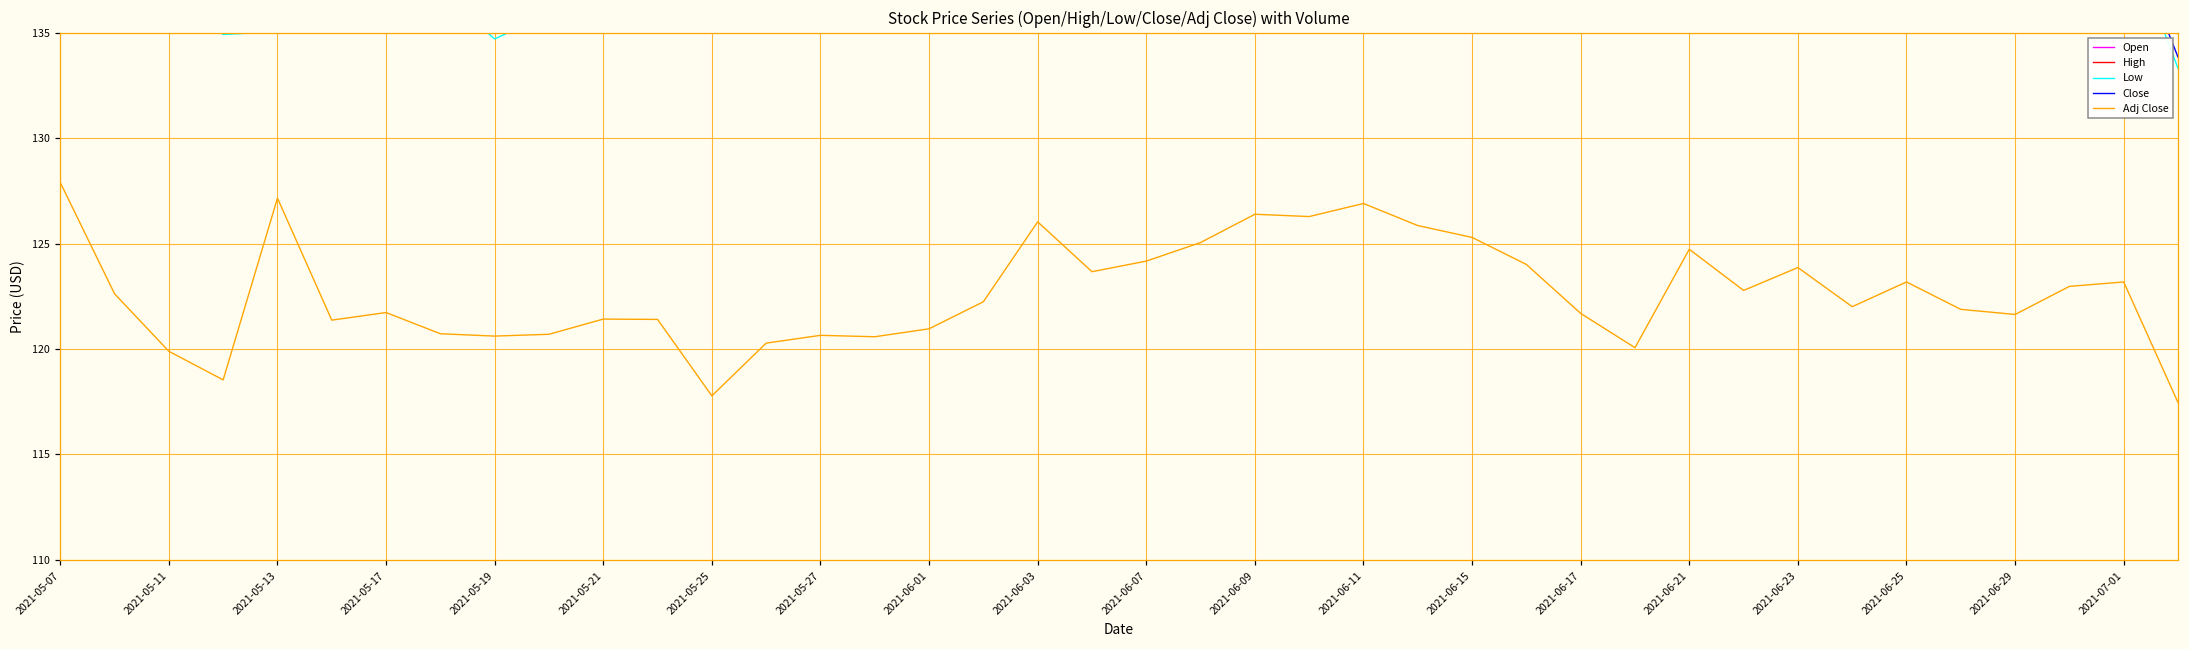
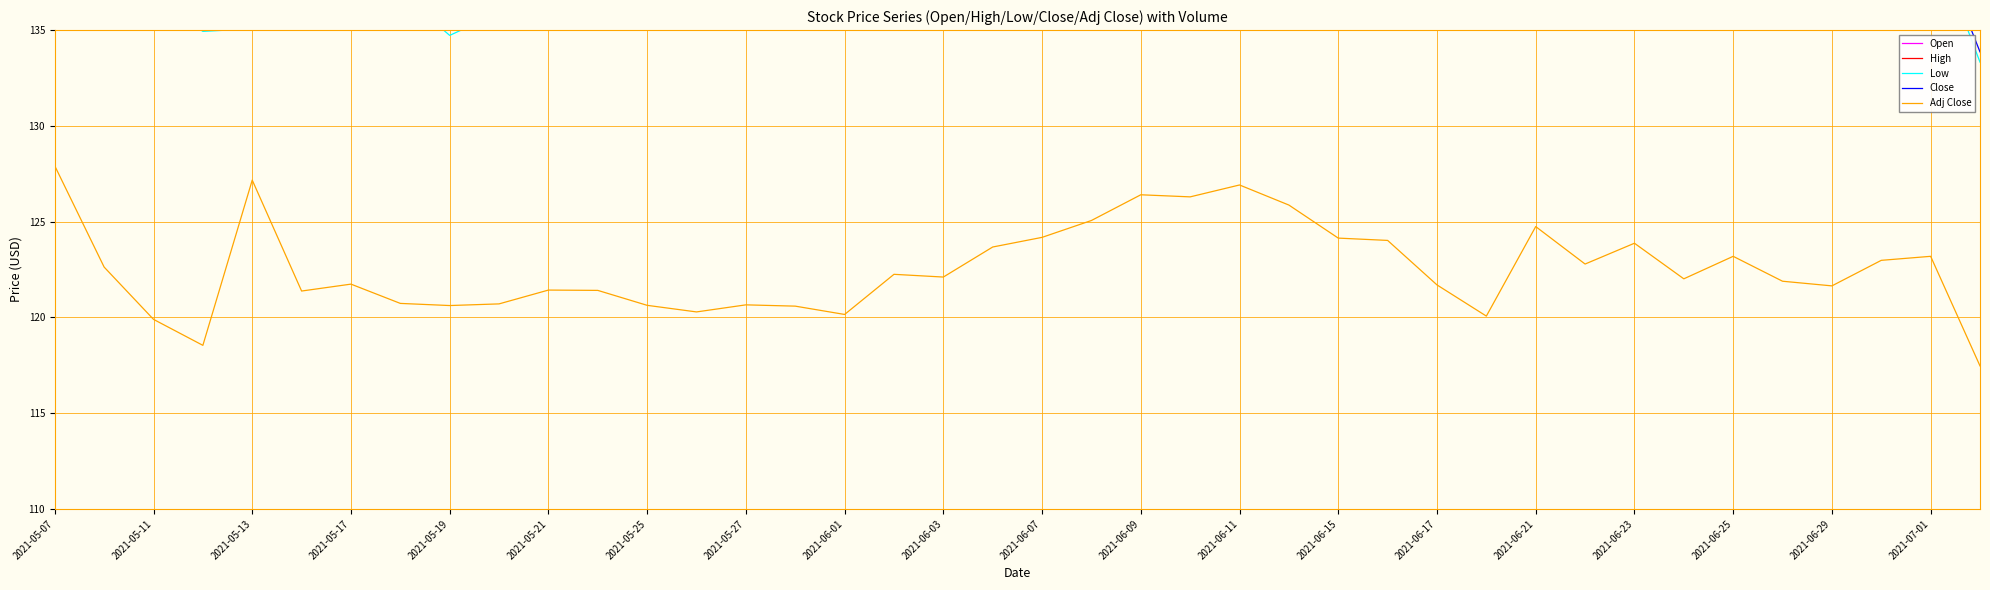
Adj Close, 2021-05-25: 117.8 -> 120.6
Adj Close, 2021-06-01: 121.0 -> 120.2
Adj Close, 2021-06-03: 126.0 -> 122.1
Adj Close, 2021-06-15: 125.3 -> 124.1
